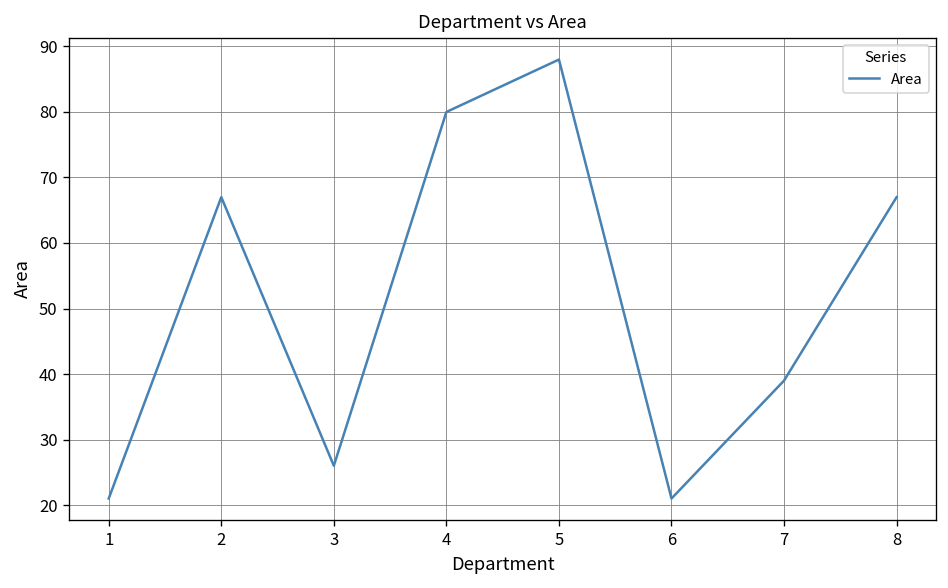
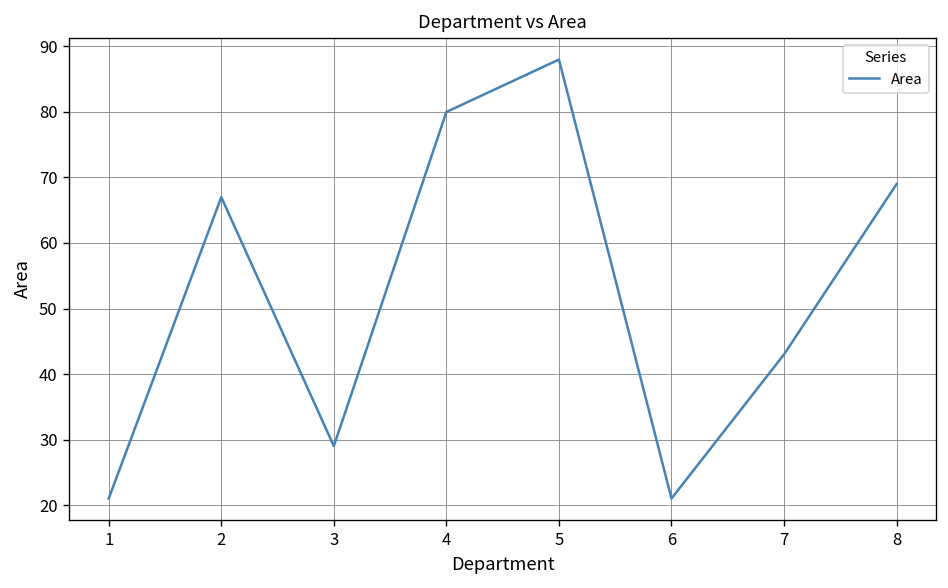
3: 26 -> 29
7: 39 -> 43
8: 67 -> 69
